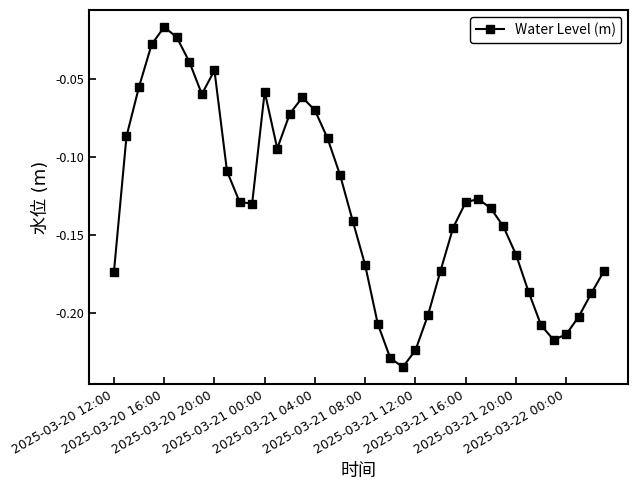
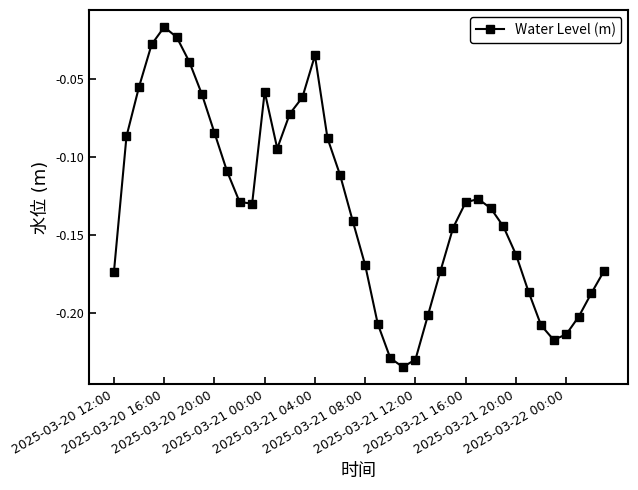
2025-03-20 20:00: -0.045 -> -0.085
2025-03-21 04:00: -0.070 -> -0.035
2025-03-21 12:00: -0.224 -> -0.230
